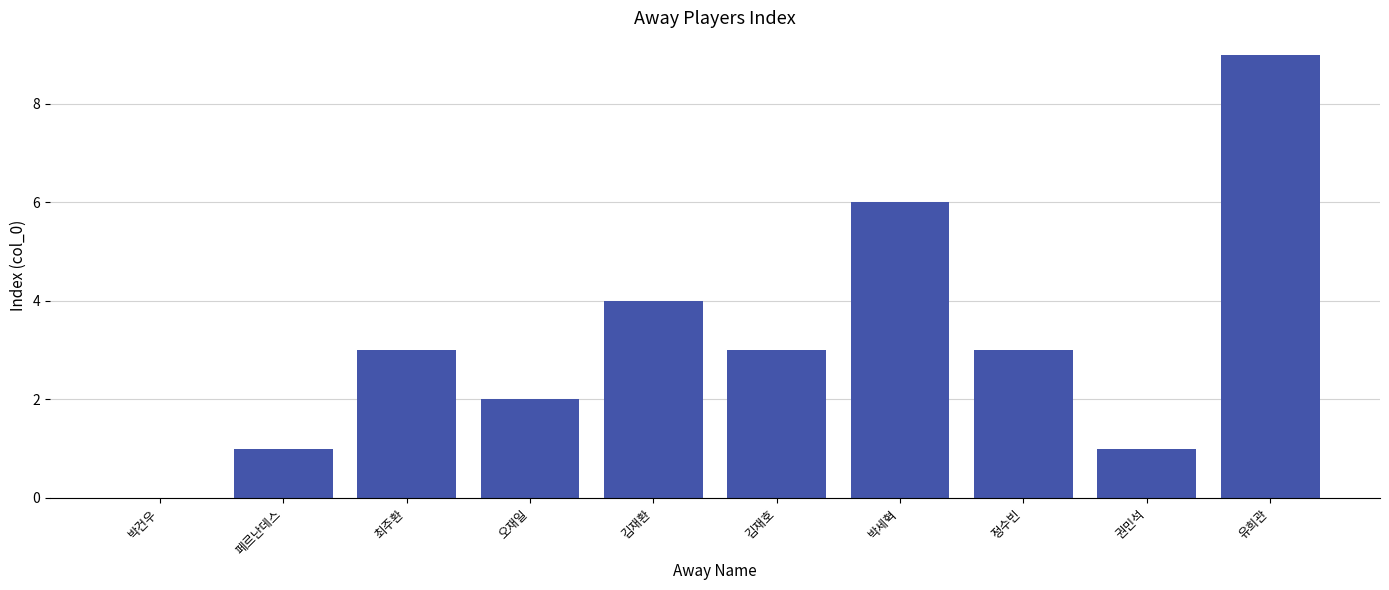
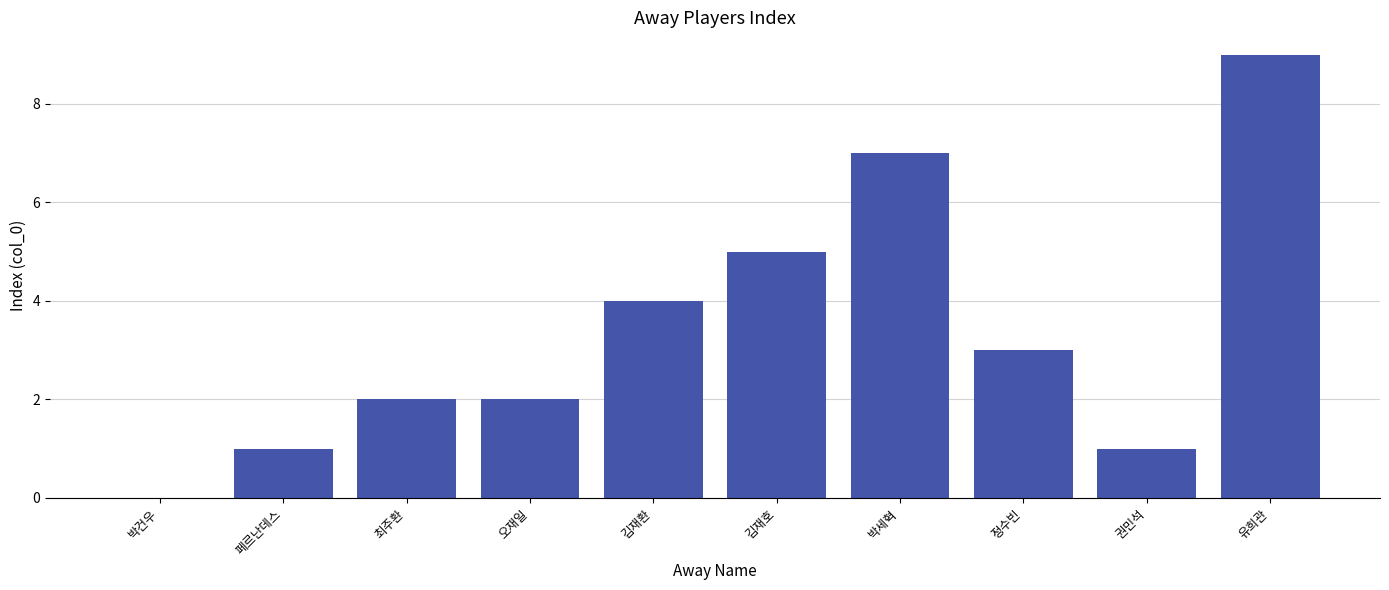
최주환: 3 -> 2
김재호: 3 -> 5
박세혁: 6 -> 7
